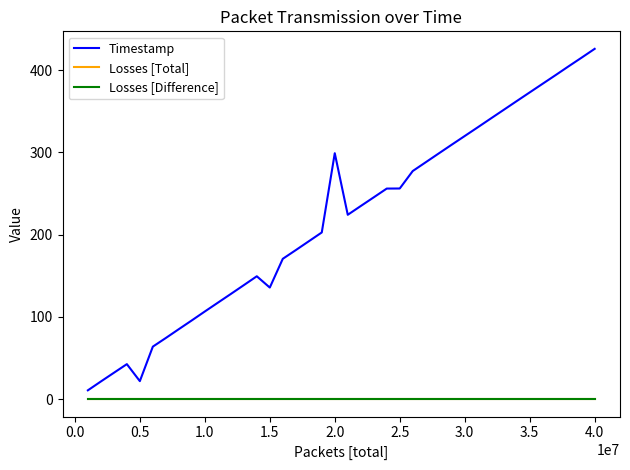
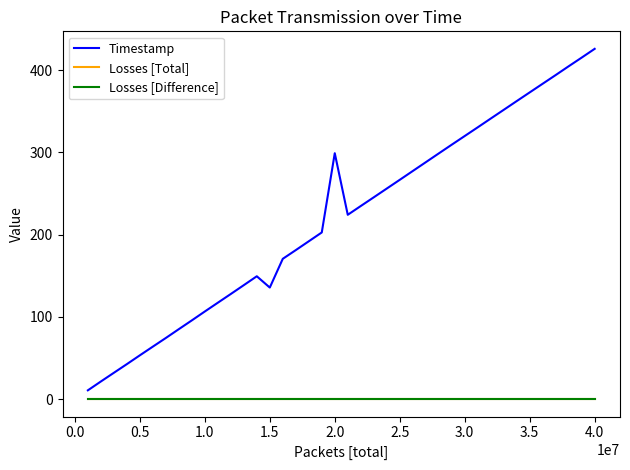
Timestamp, 0.5: 20 -> 50
Timestamp, 2.5: 260 -> 270
